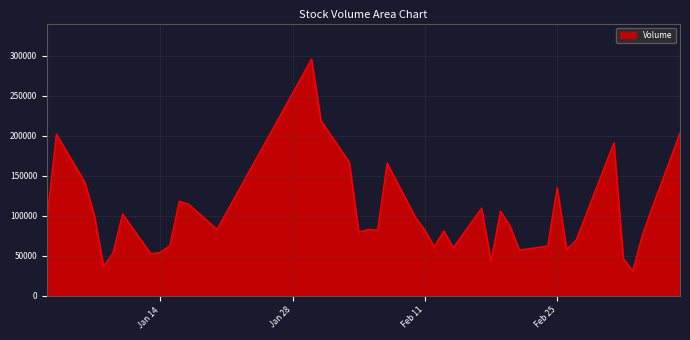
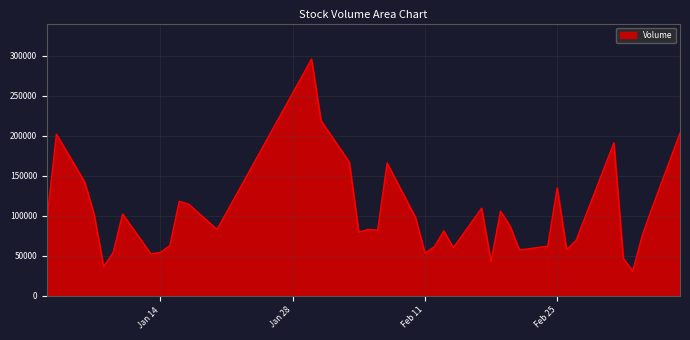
Feb 11: 80000 -> 50000
